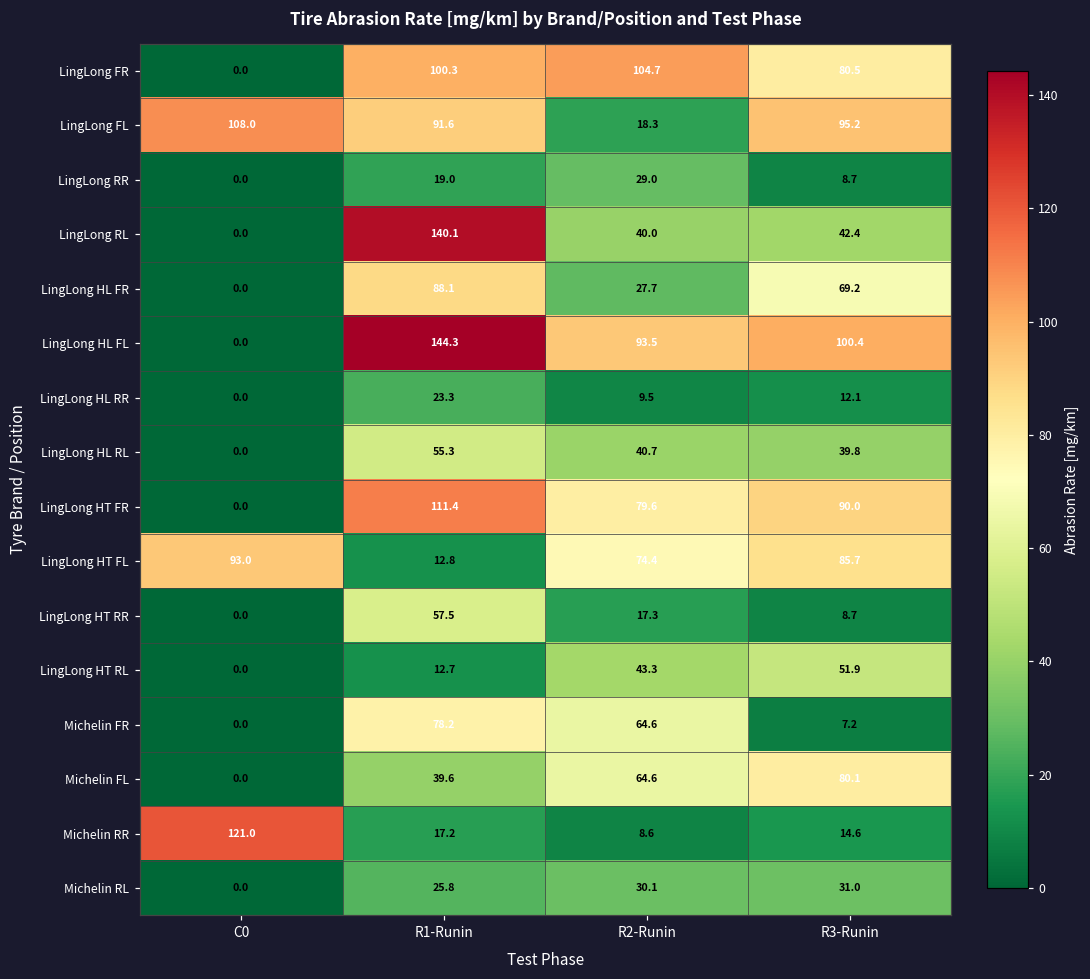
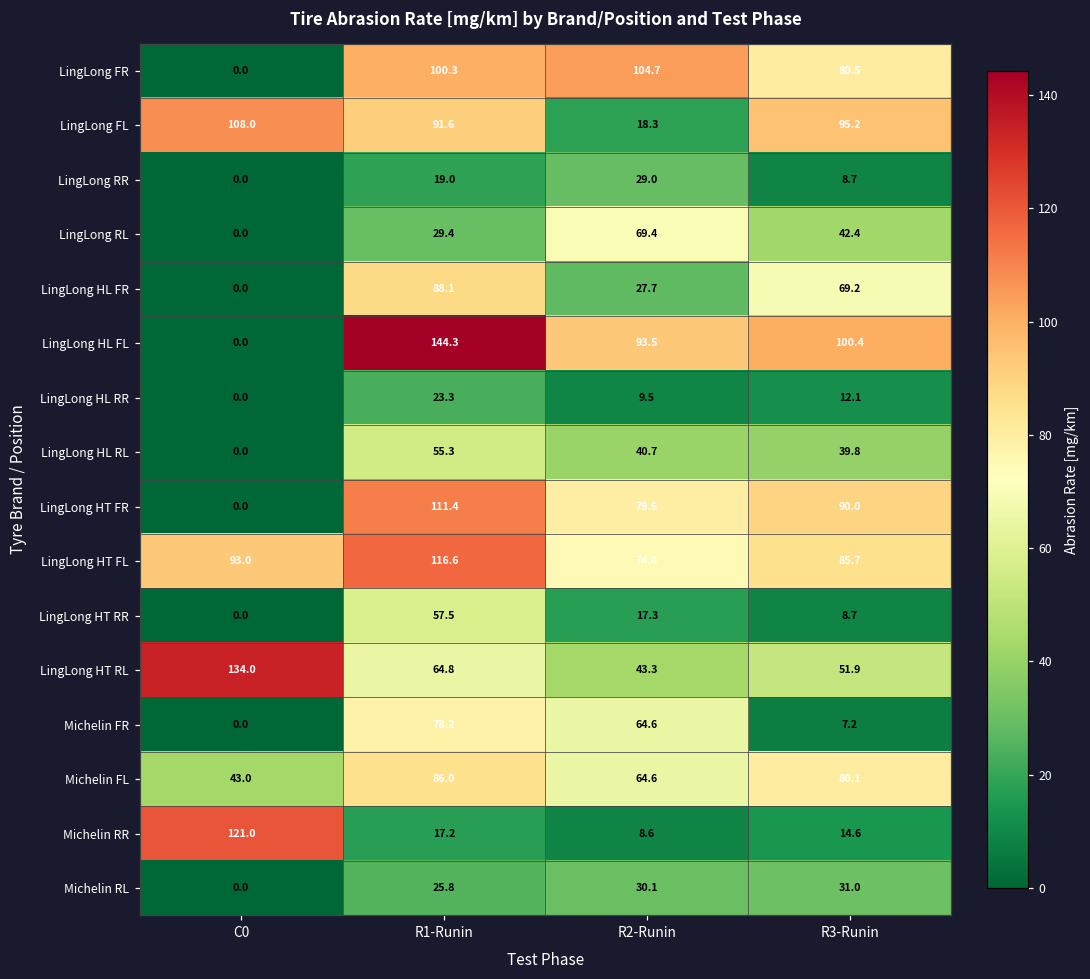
LingLong RL, R1-Runin: 140.1 -> 29.4
LingLong RL, R2-Runin: 40.0 -> 69.4
LingLong HT FL, R1-Runin: 12.8 -> 116.6
LingLong HT RL, C0: 0.0 -> 134.0
LingLong HT RL, R1-Runin: 12.7 -> 64.8
Michelin FL, C0: 0.0 -> 43.0
Michelin FL, R1-Runin: 39.6 -> 86.0
